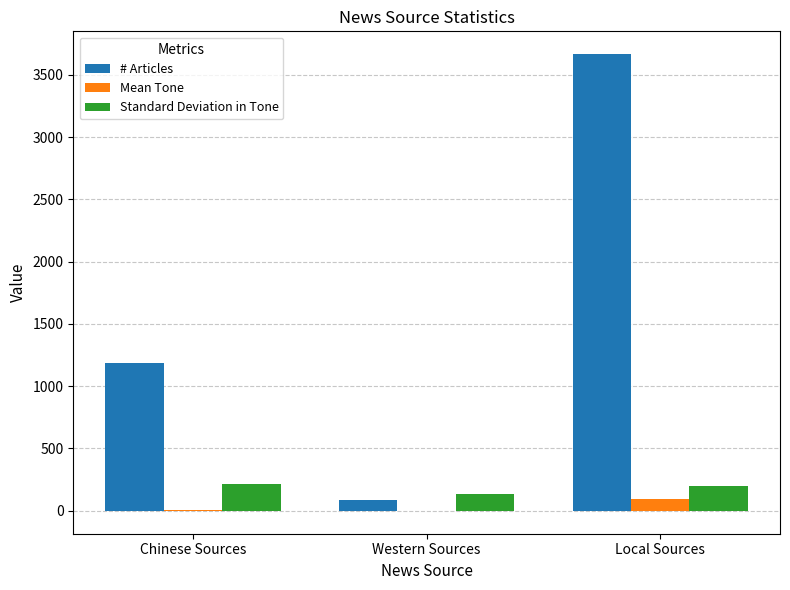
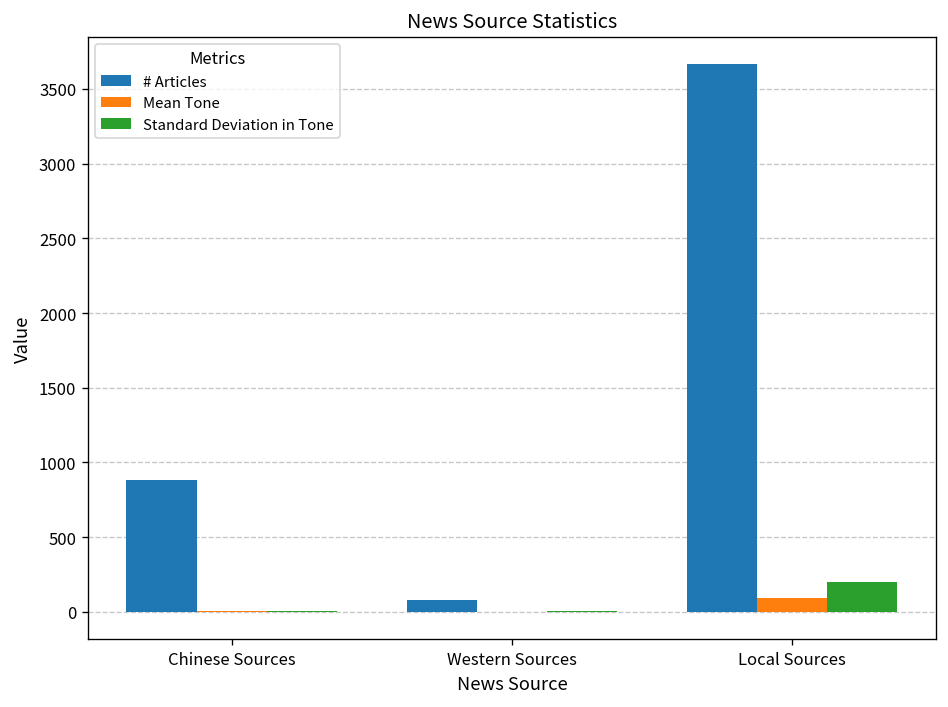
# Articles, Chinese Sources: 1180 -> 880
Standard Deviation in Tone, Chinese Sources: 210 -> 0
Standard Deviation in Tone, Western Sources: 140 -> 0
